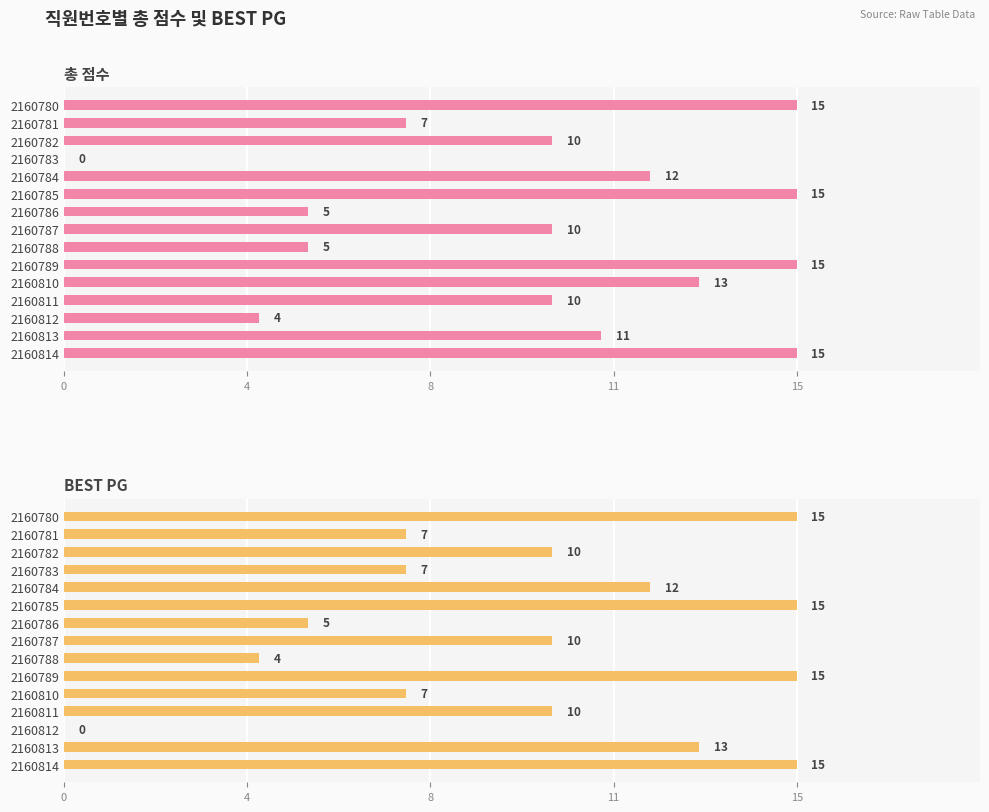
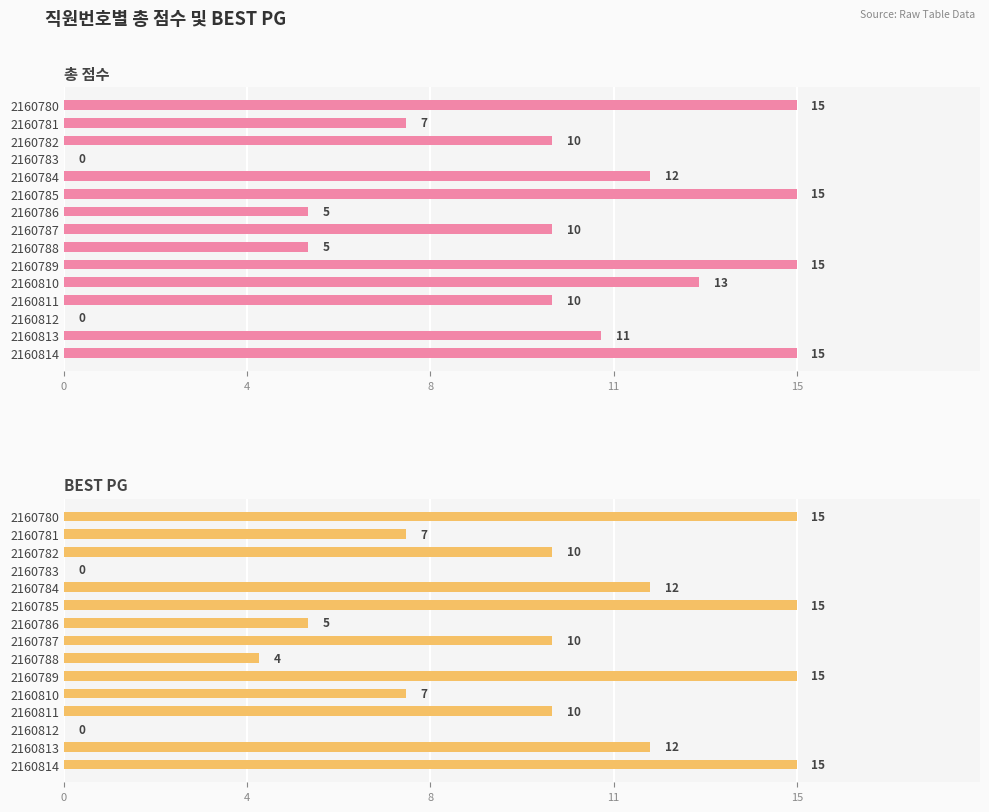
총 점수, 2160812: 4 -> 0
BEST PG, 2160783: 7 -> 0
BEST PG, 2160813: 13 -> 12
